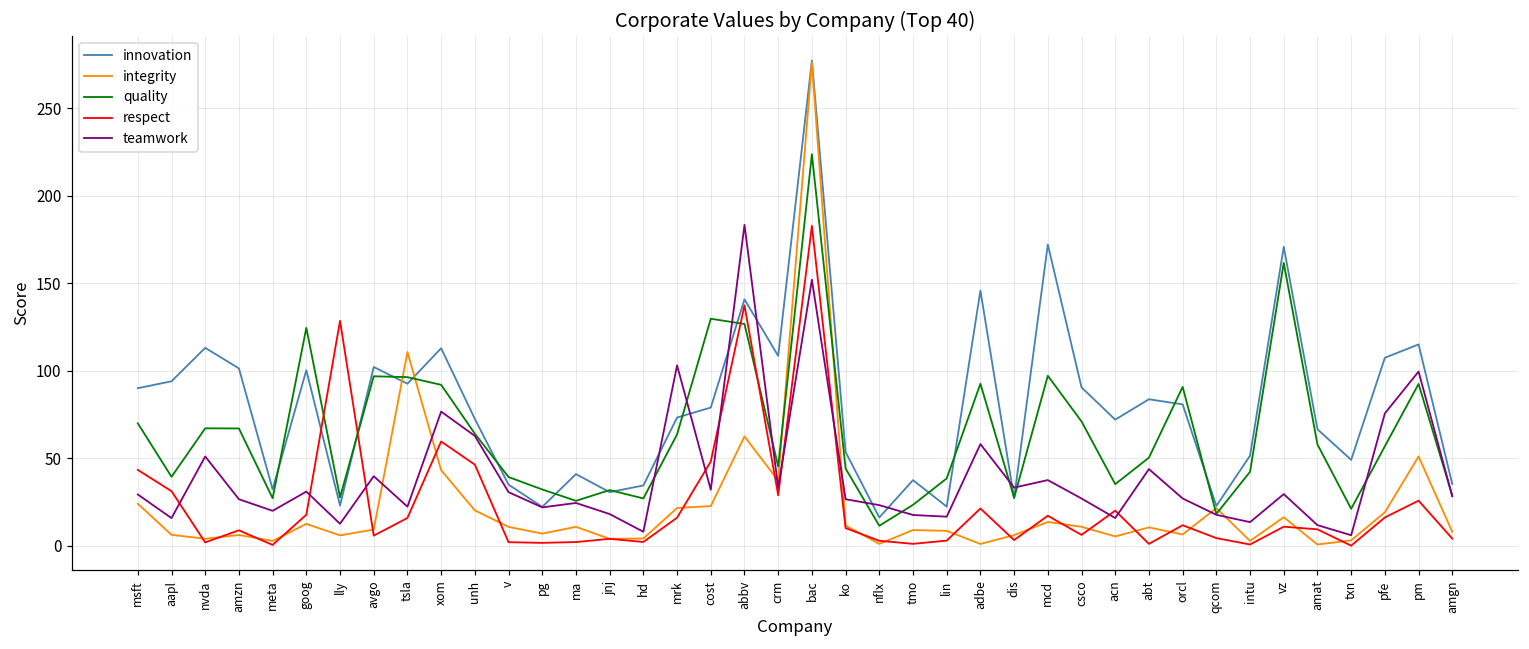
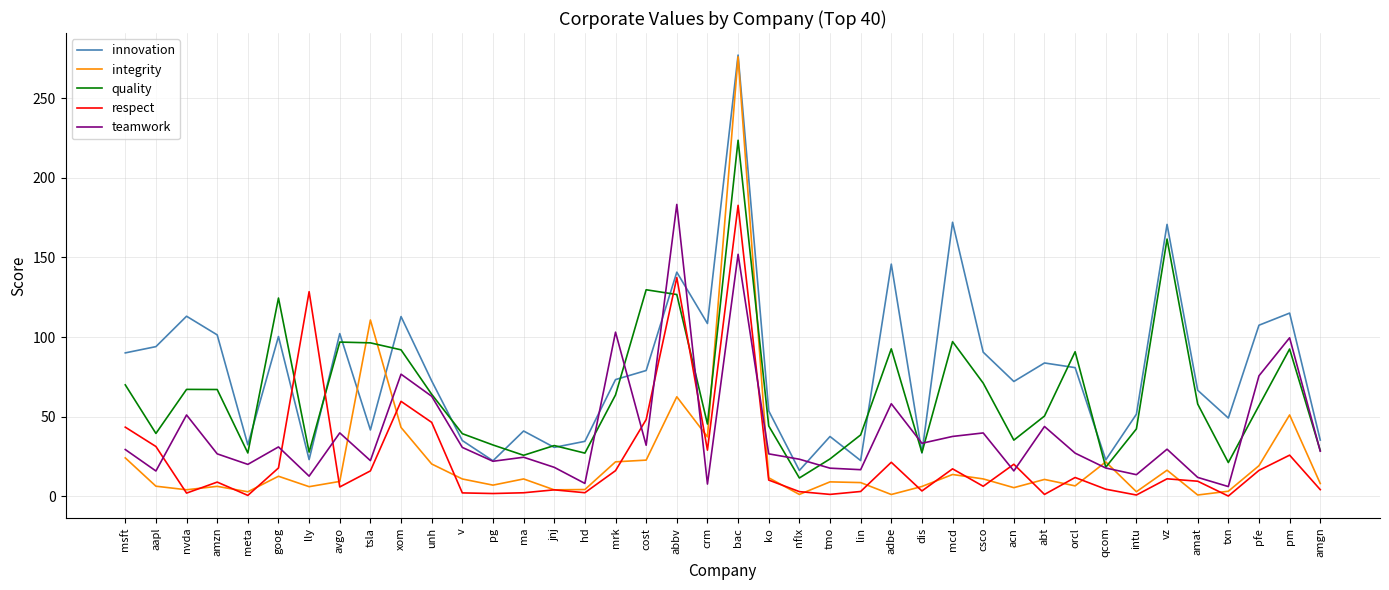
innovation, tsla: 93 -> 42
teamwork, crm: 33 -> 8
teamwork, csco: 27 -> 40
